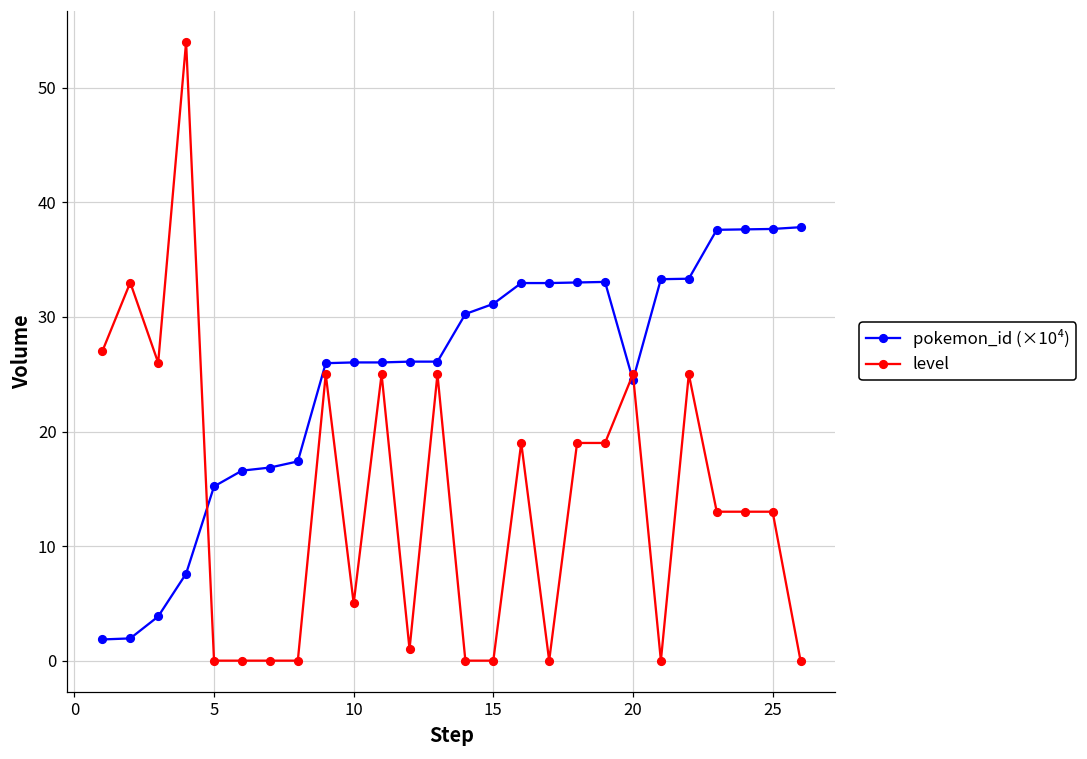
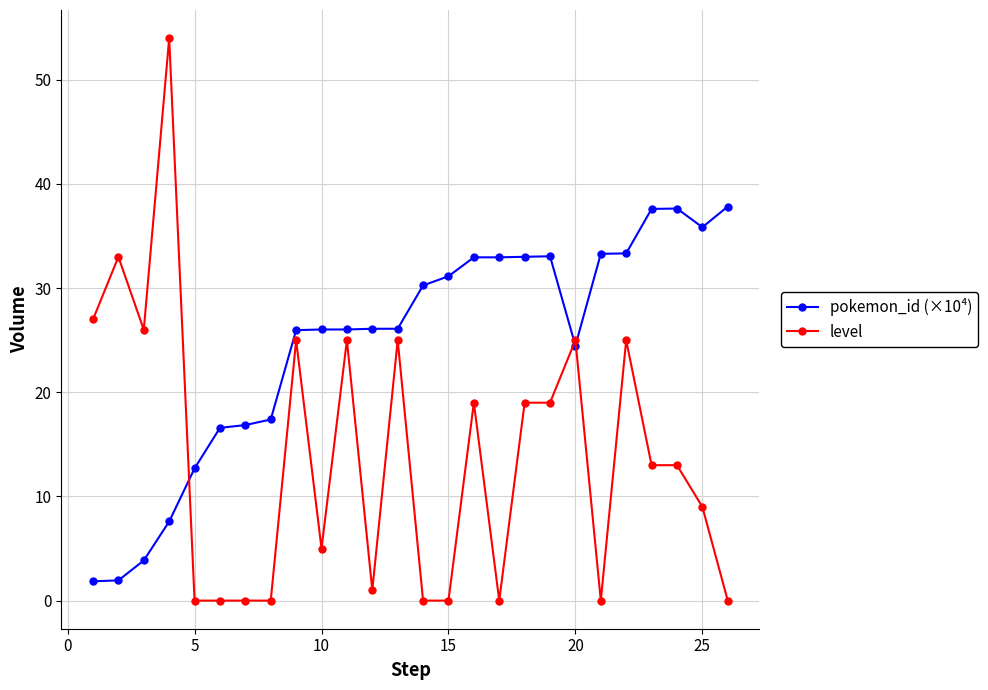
pokemon_id (×10⁴), 5: 15.2 -> 12.7
pokemon_id (×10⁴), 25: 37.7 -> 35.8
level, 25: 13 -> 9
